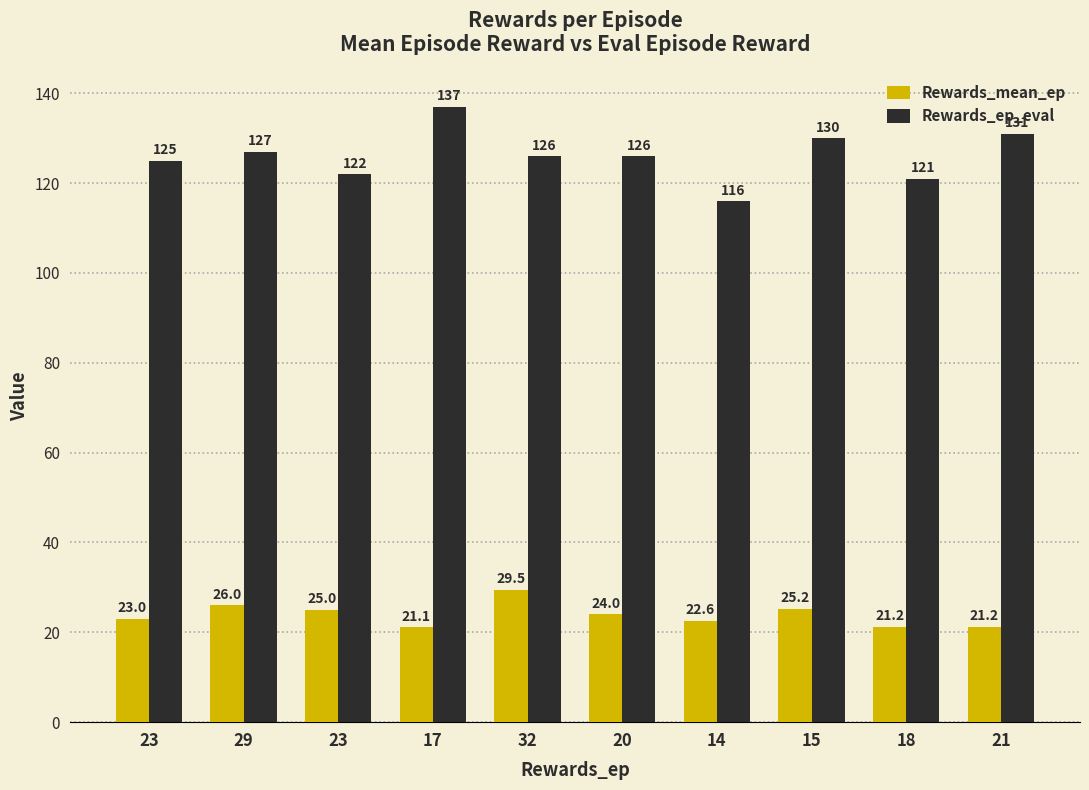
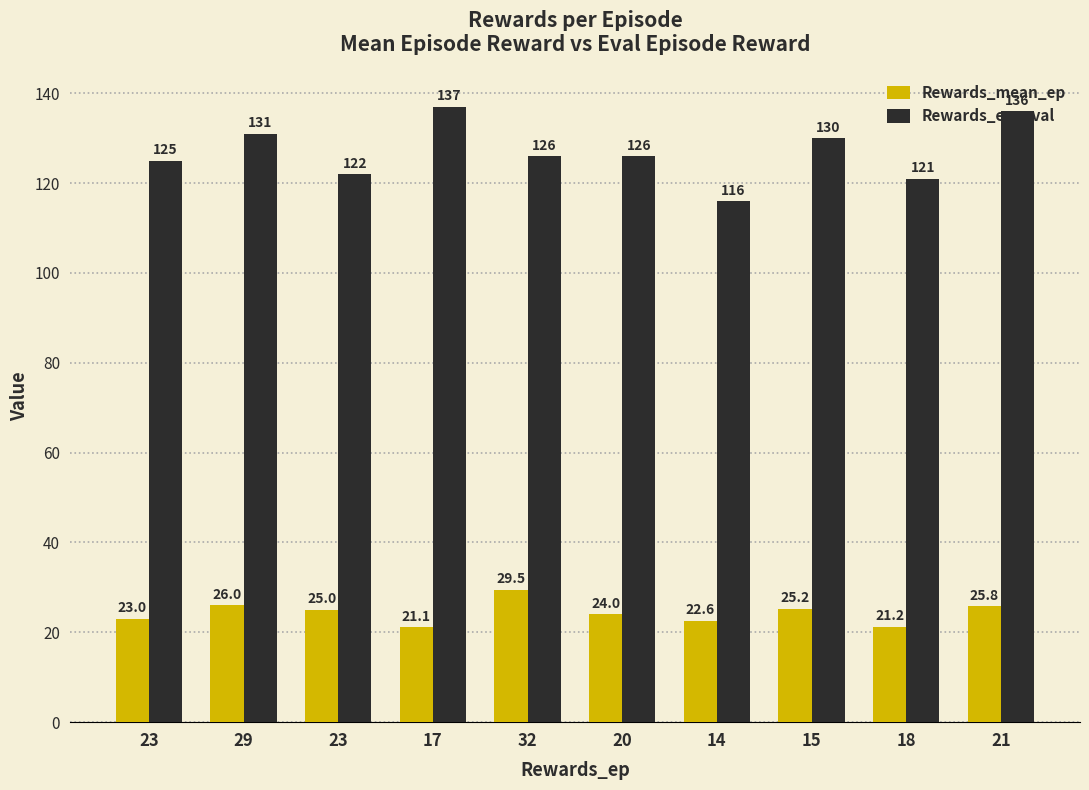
Rewards_ep_eval, 29: 127 -> 131
Rewards_mean_ep, 21: 21.2 -> 25.8
Rewards_ep_eval, 21: 131 -> 136
